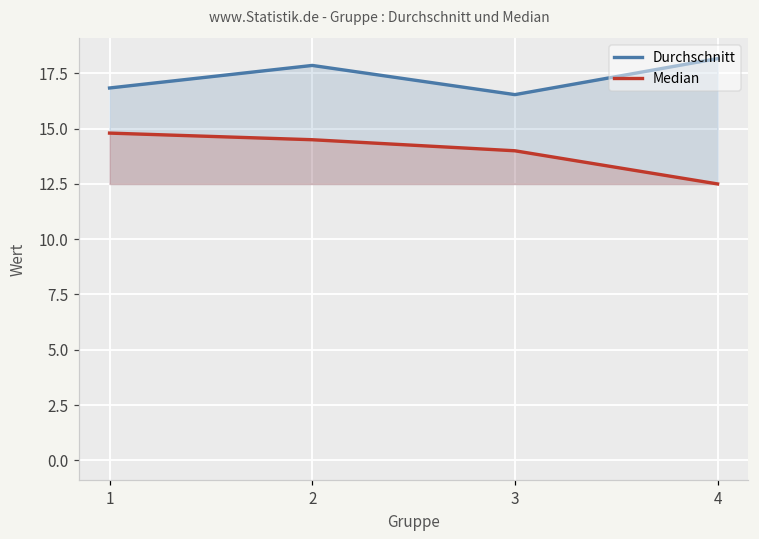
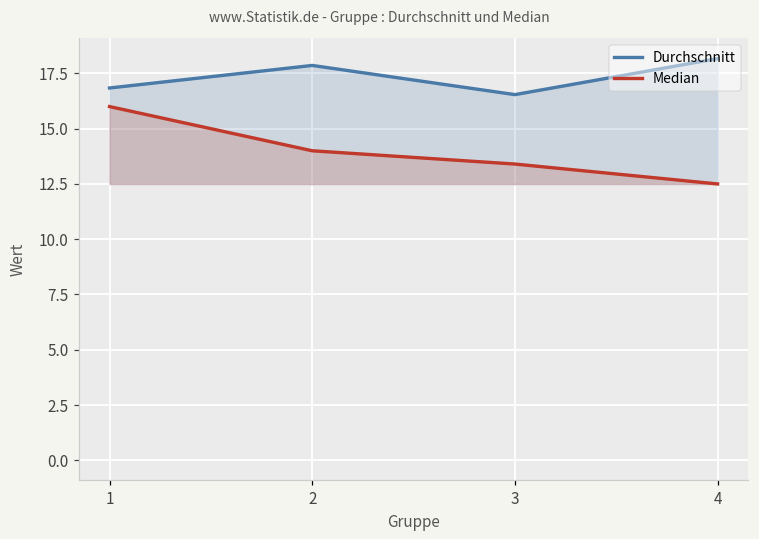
Median, 1: 14.8 -> 16.0
Median, 2: 14.5 -> 14.0
Median, 3: 14.0 -> 13.4
